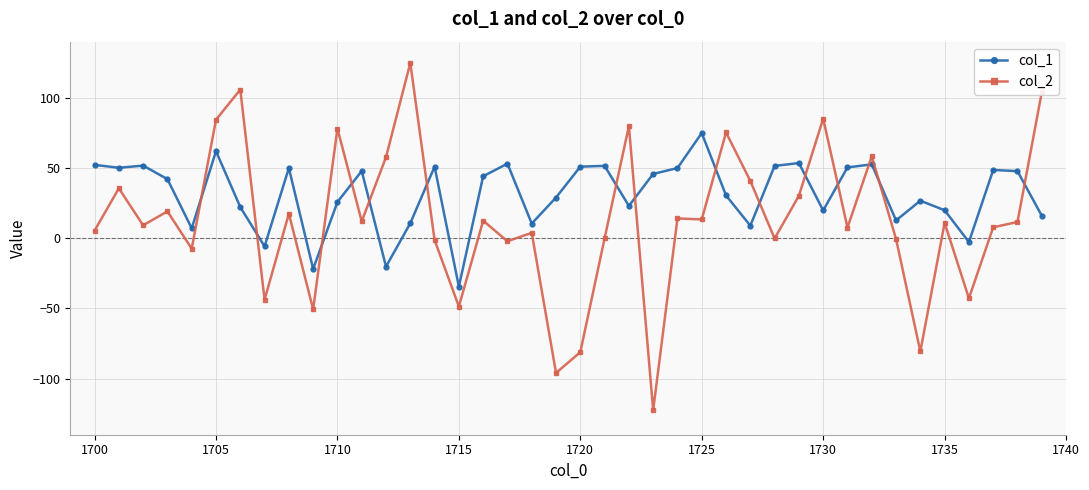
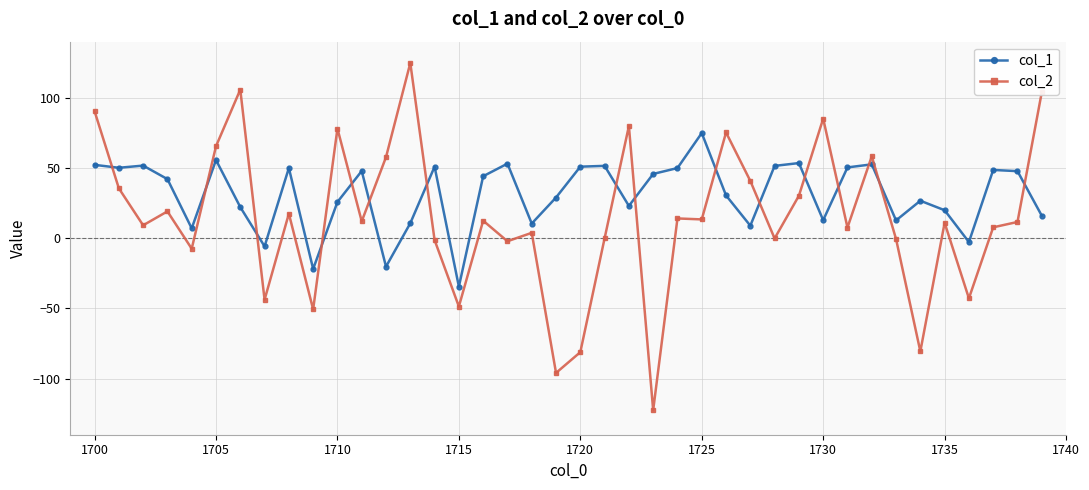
col_2, 1700: 5 -> 90
col_1, 1705: 62 -> 56
col_2, 1705: 84 -> 65
col_1, 1730: 20 -> 13
